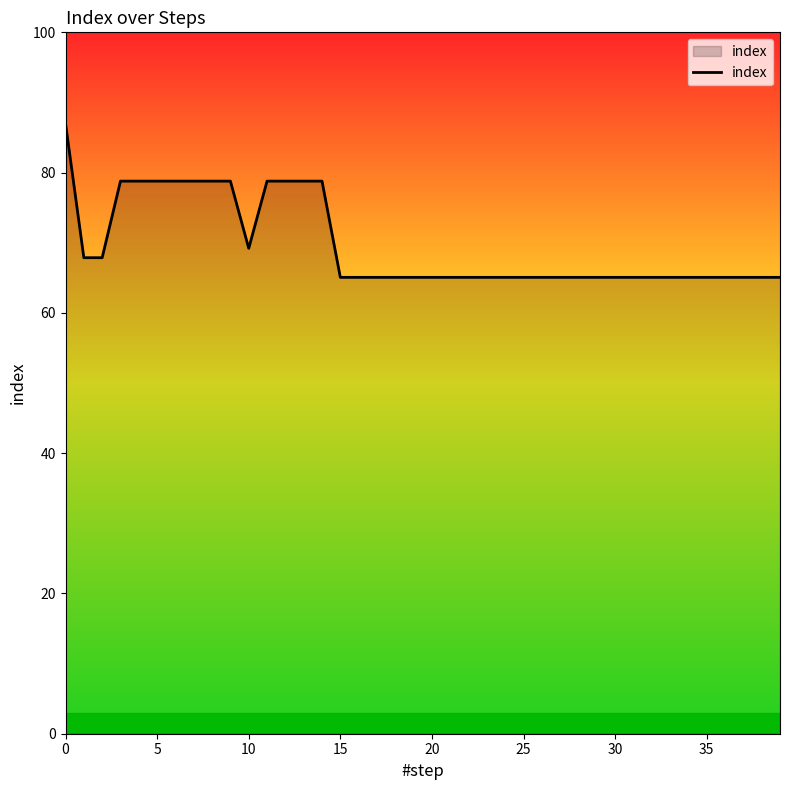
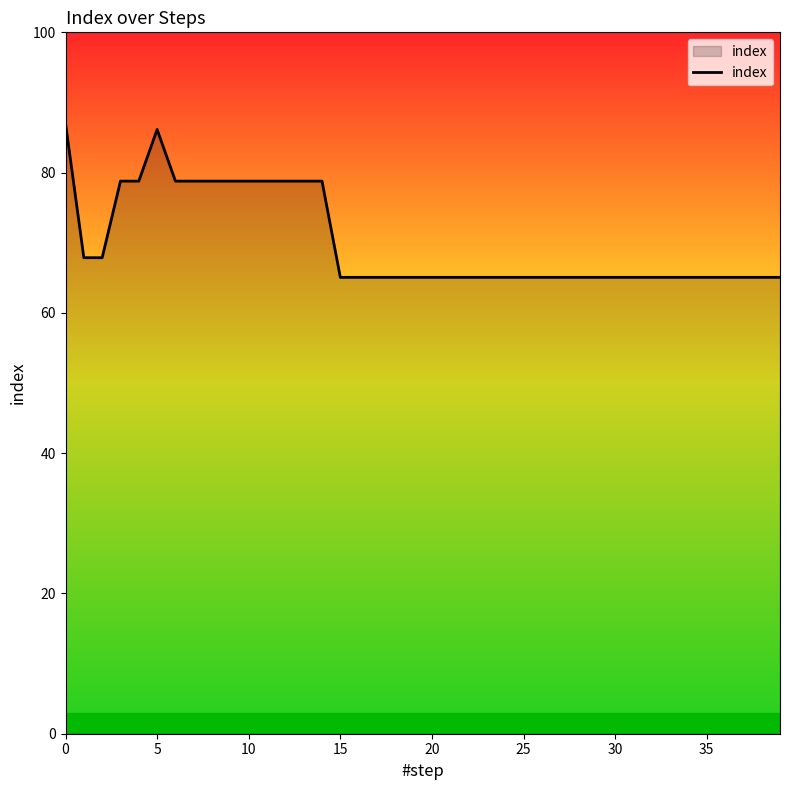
5: 79 -> 86
10: 69 -> 79
